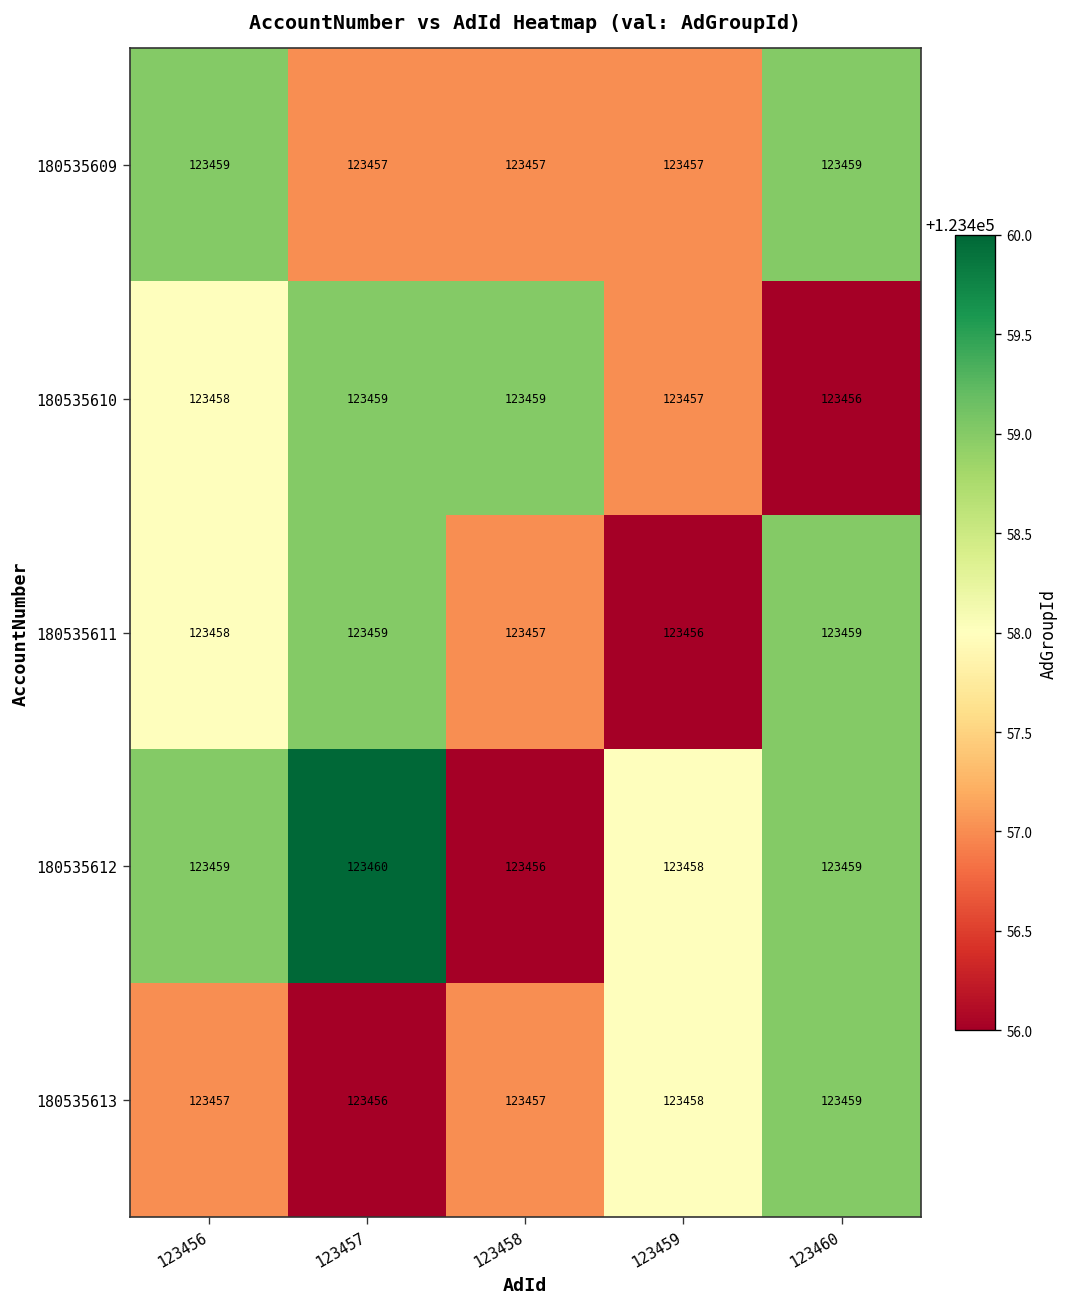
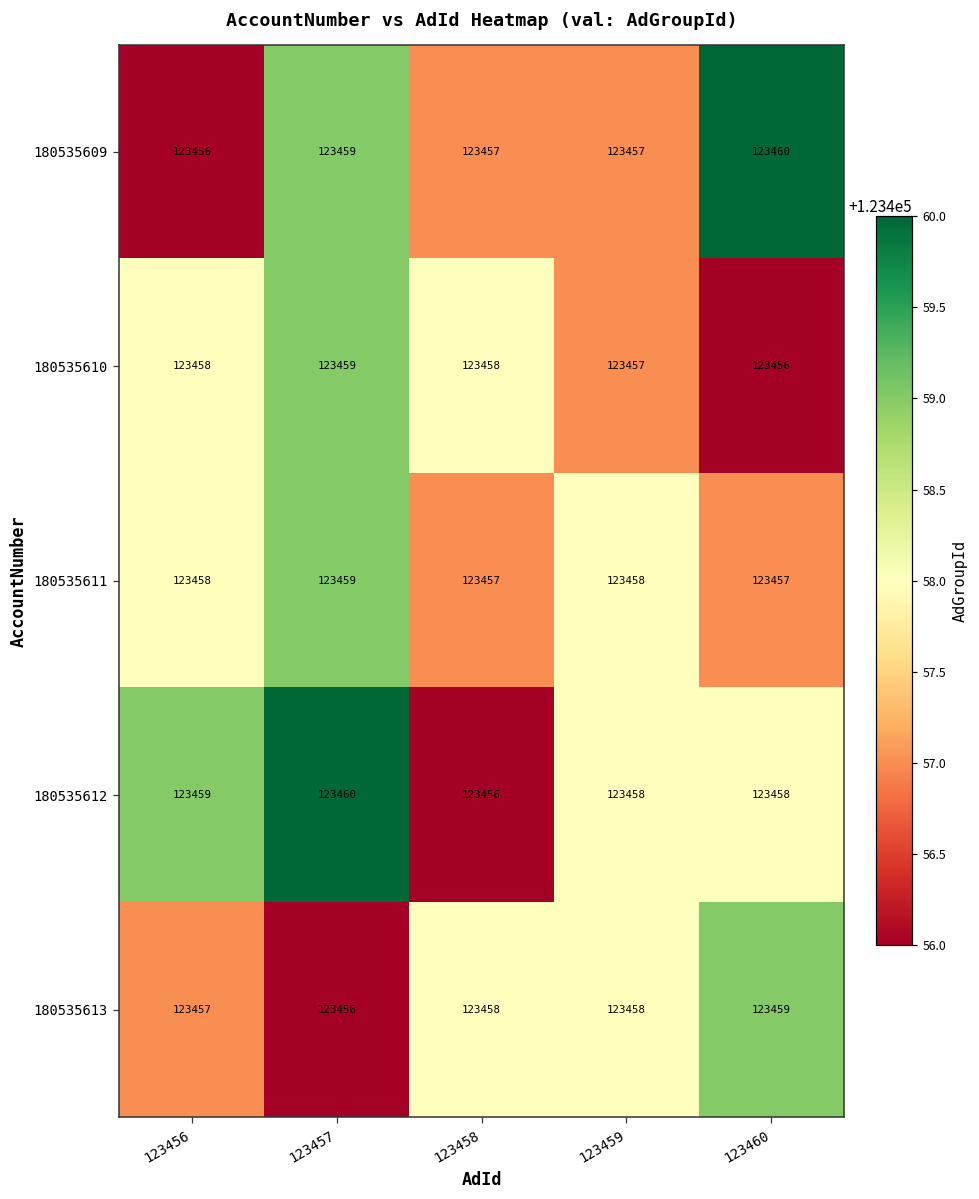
180535609, 123456: 123459 -> 123456
180535609, 123457: 123457 -> 123459
180535609, 123460: 123459 -> 123460
180535610, 123458: 123459 -> 123458
180535611, 123459: 123456 -> 123458
180535611, 123460: 123459 -> 123457
180535612, 123460: 123459 -> 123458
180535613, 123458: 123457 -> 123458
